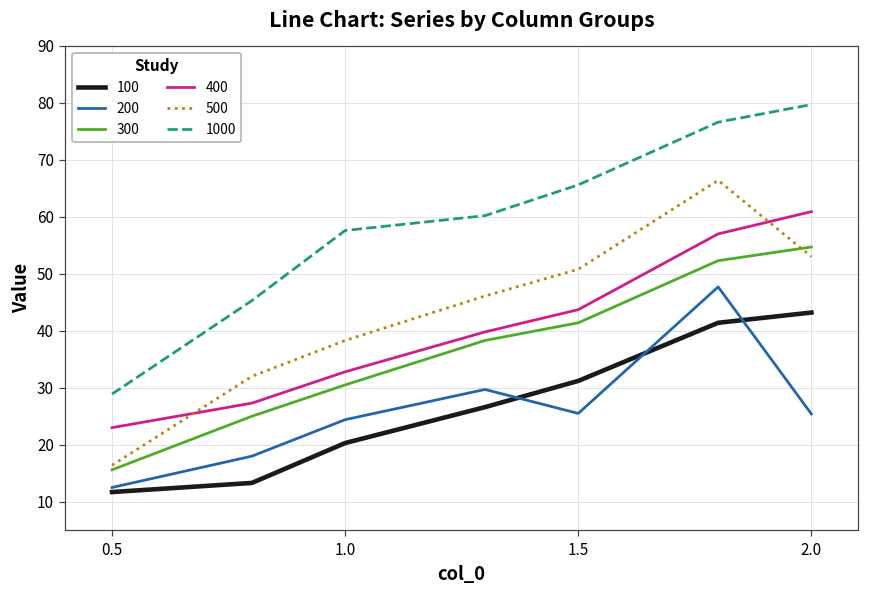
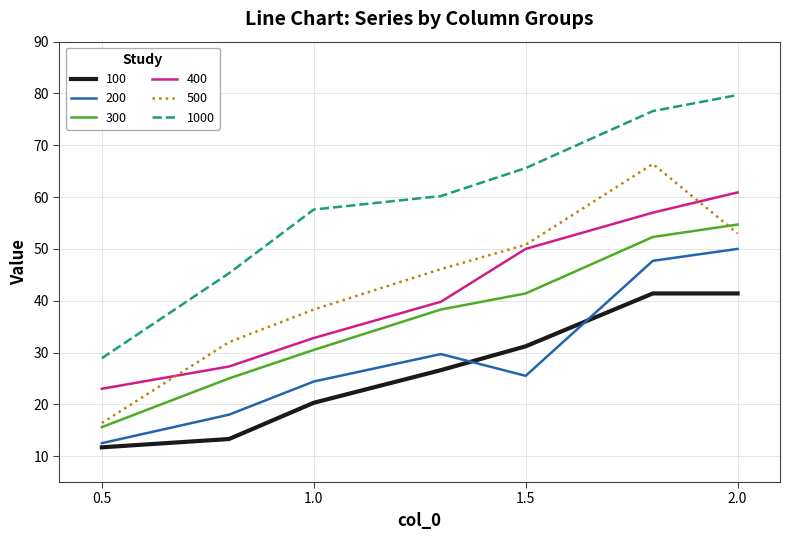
400, 1.5: 44 -> 50
100, 2.0: 43 -> 41
200, 2.0: 25 -> 50
